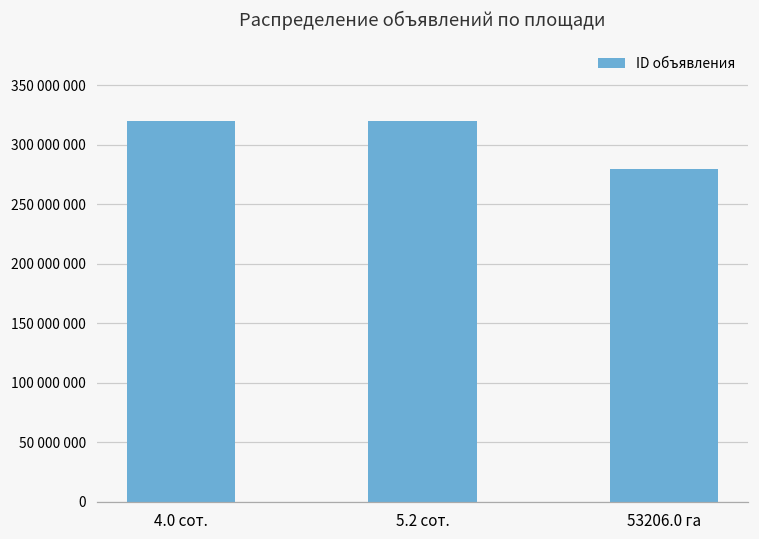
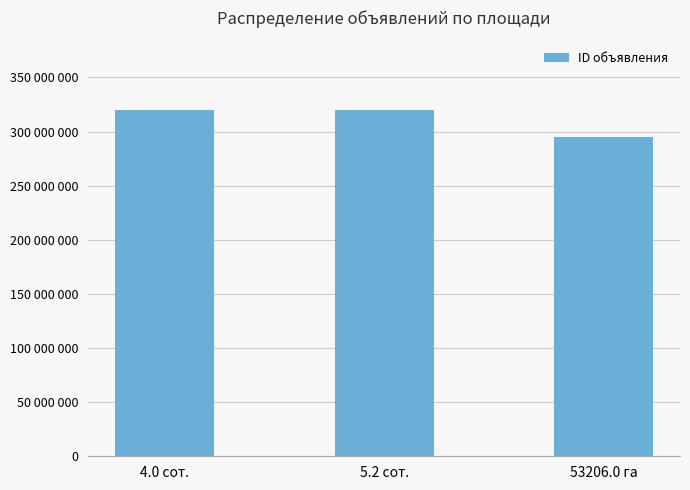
53206.0 га: 280000000 -> 295000000
